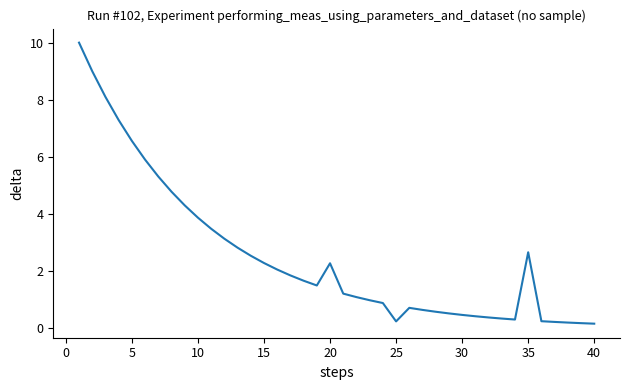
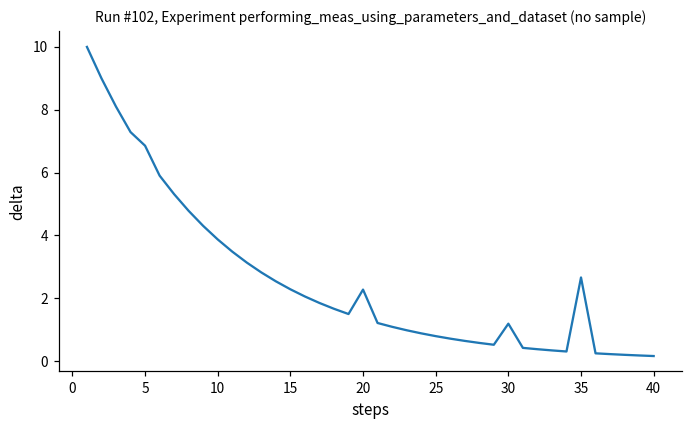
5: 6.6 -> 6.9
25: 0.2 -> 0.8
30: 0.5 -> 1.2
